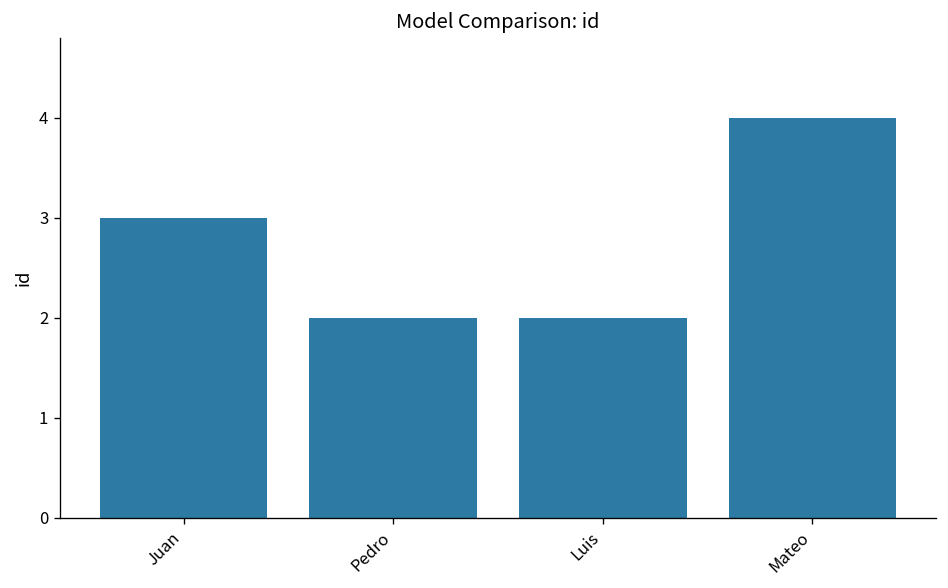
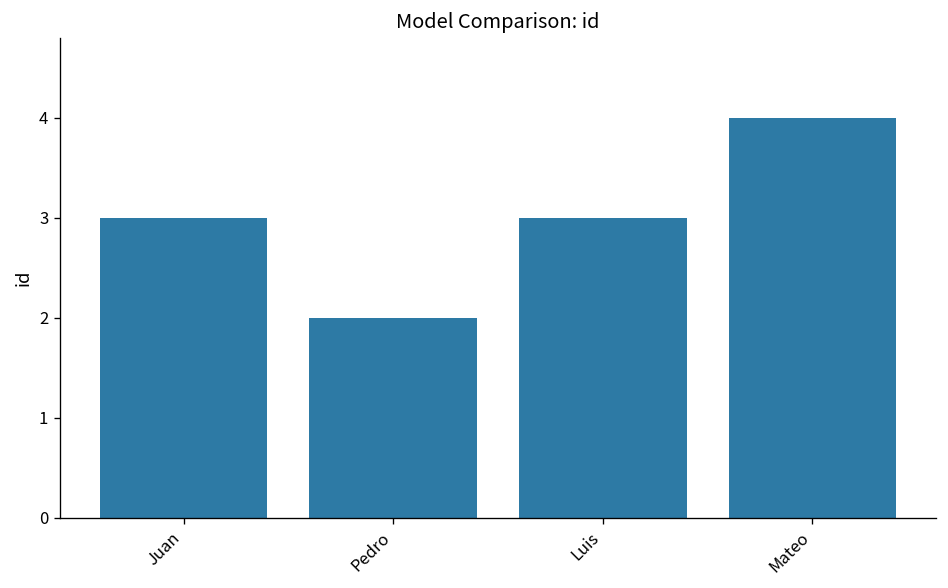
Luis: 2 -> 3
